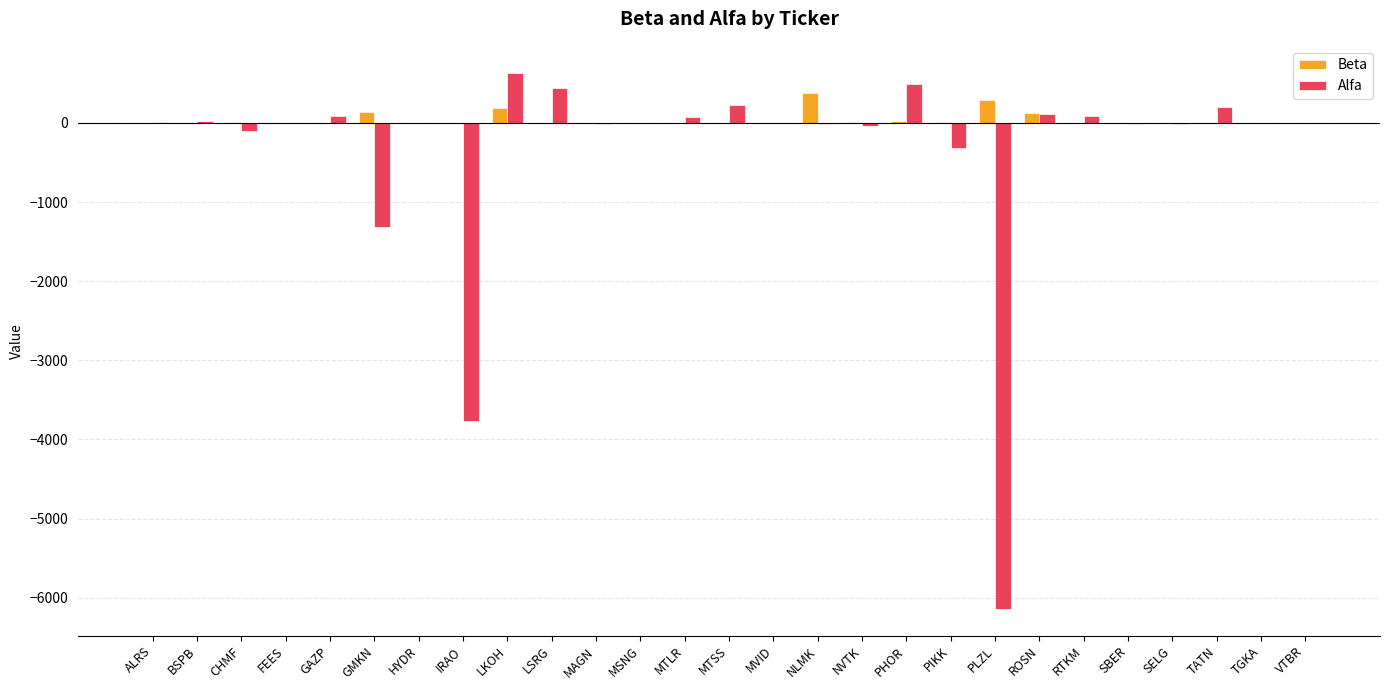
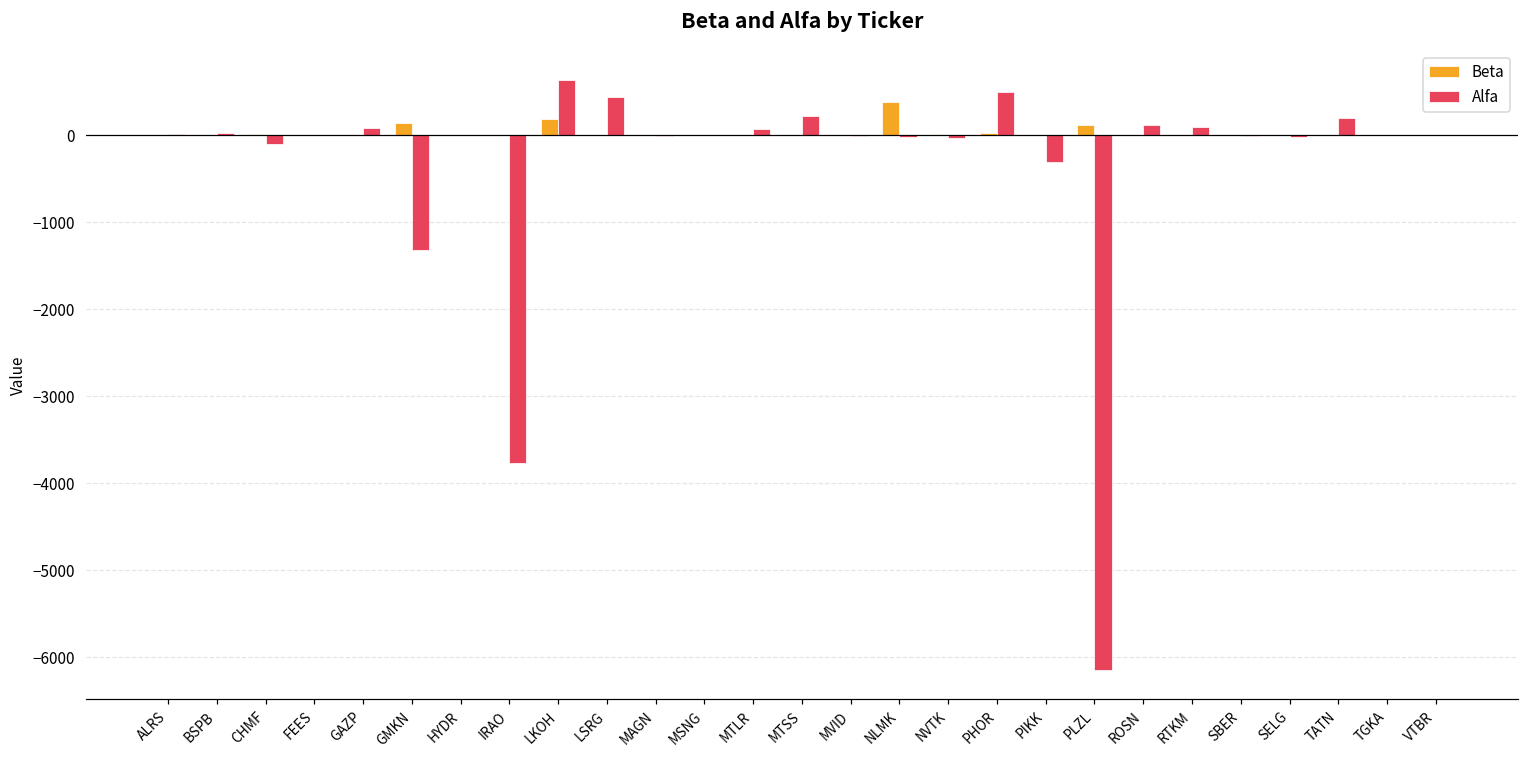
Beta, PLZL: 300 -> 100
Beta, ROSN: 100 -> 0
